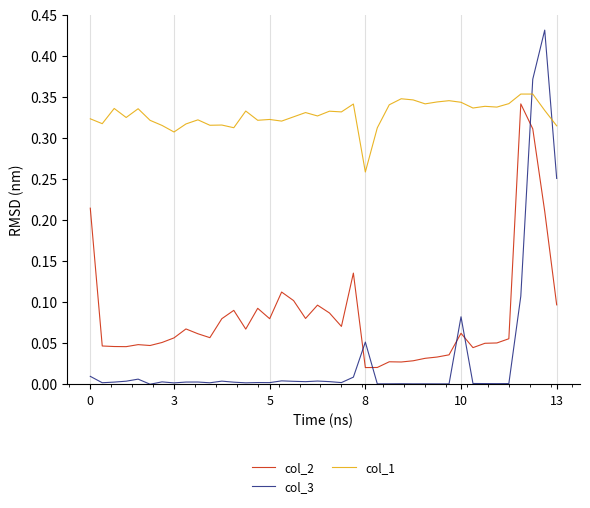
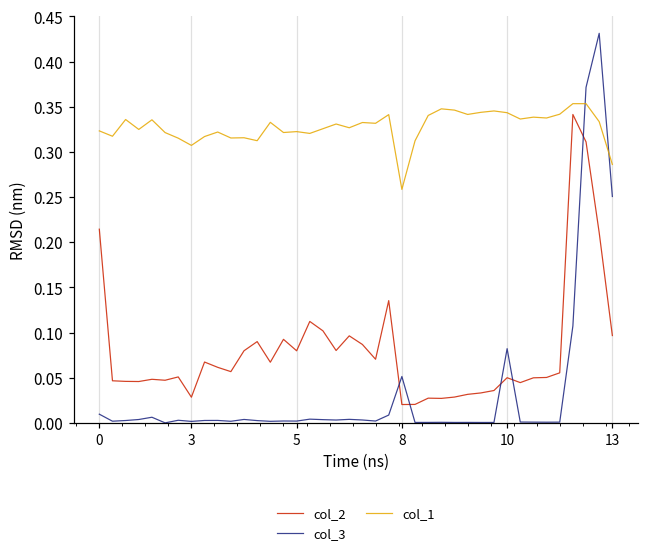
col_2, 3: 0.06 -> 0.03
col_2, 10: 0.06 -> 0.05
col_1, 13: 0.31 -> 0.29
